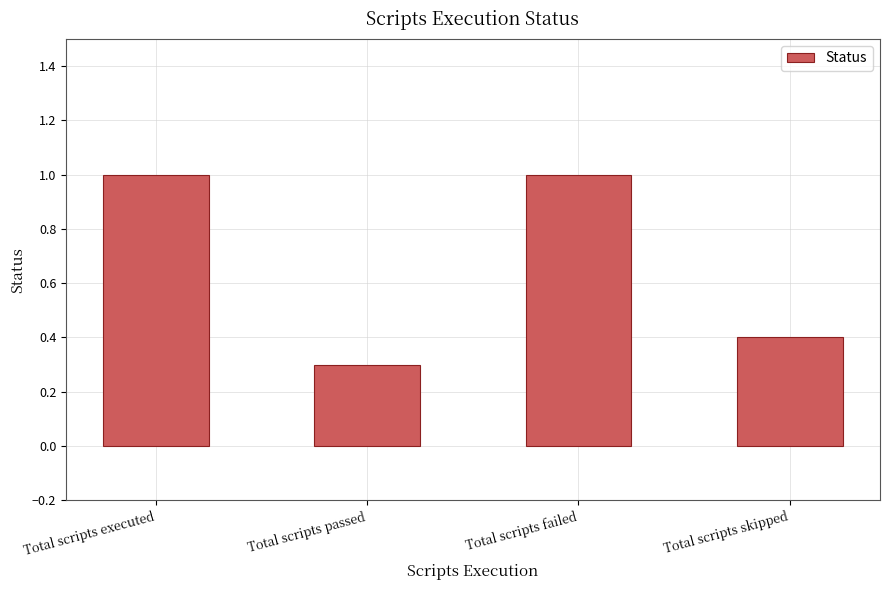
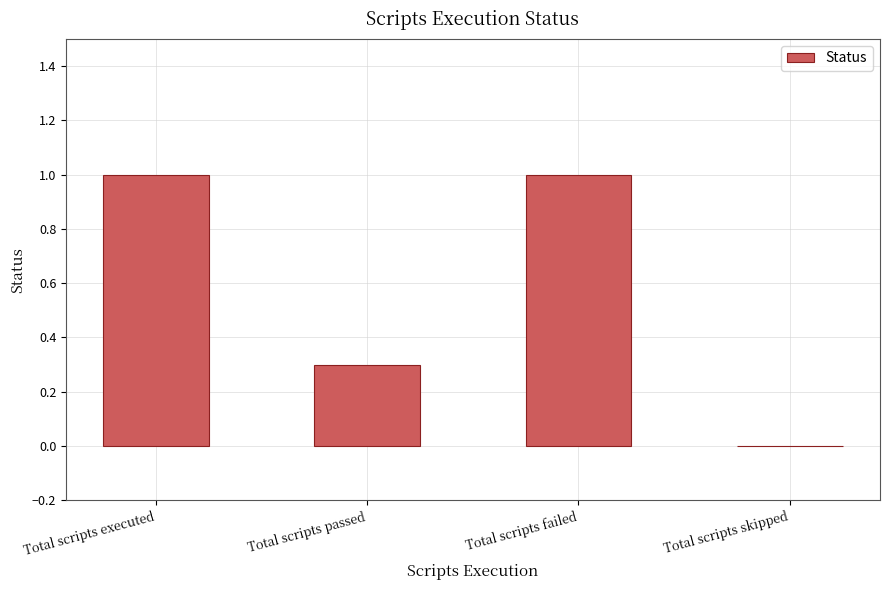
Total scripts skipped: 0.4 -> 0.0
